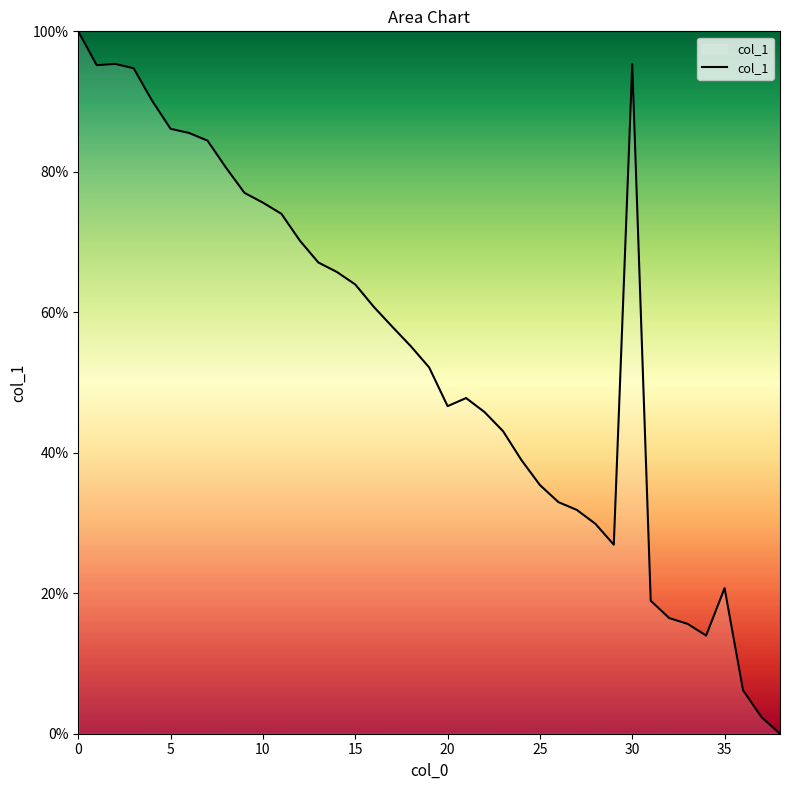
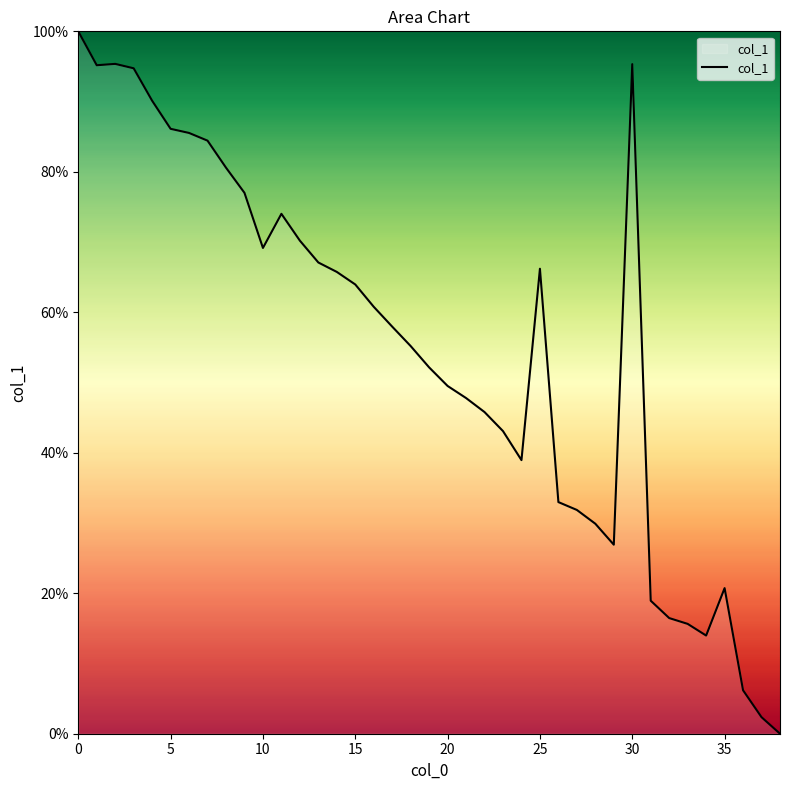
10: 76% -> 69%
20: 47% -> 50%
25: 35% -> 66%
